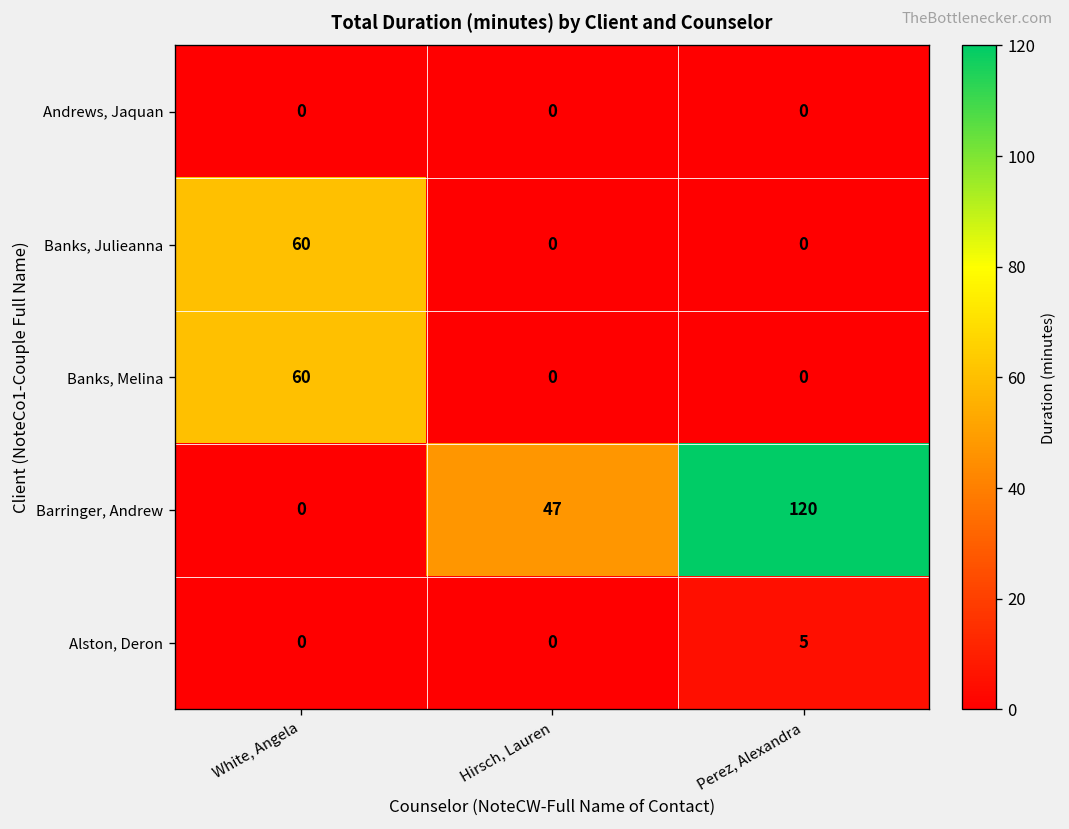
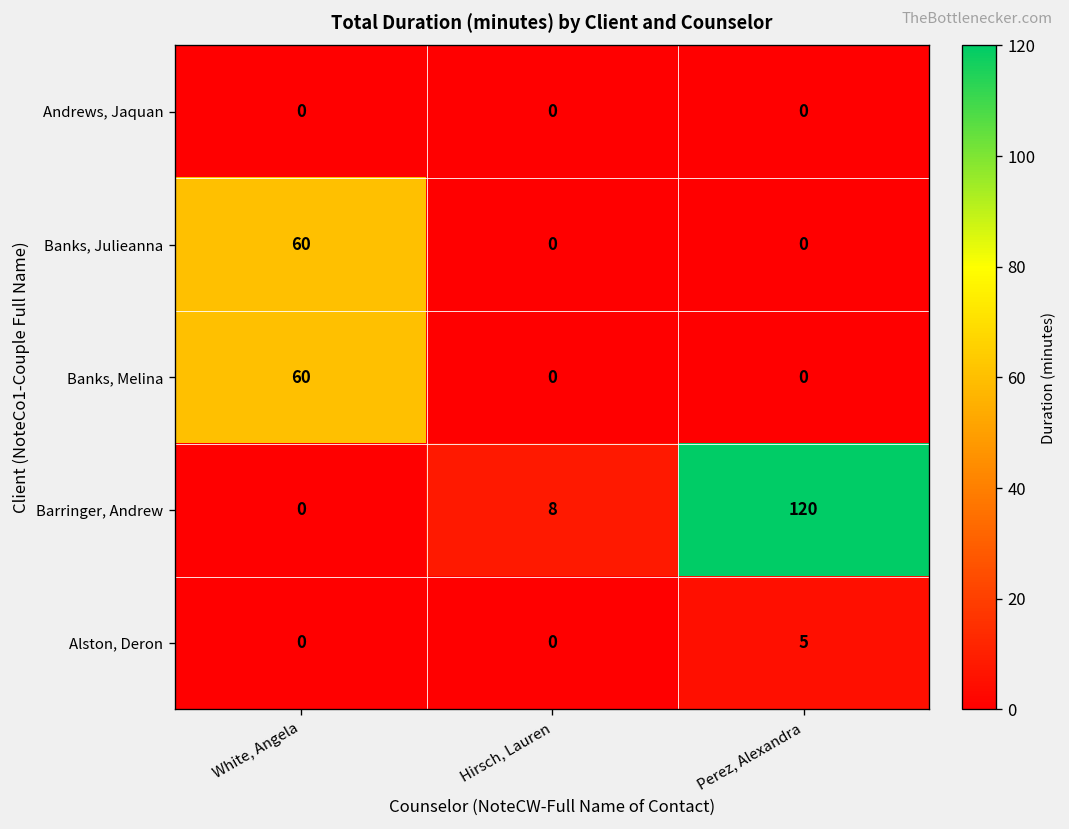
Barringer, Andrew, Hirsch, Lauren: 47 -> 8
